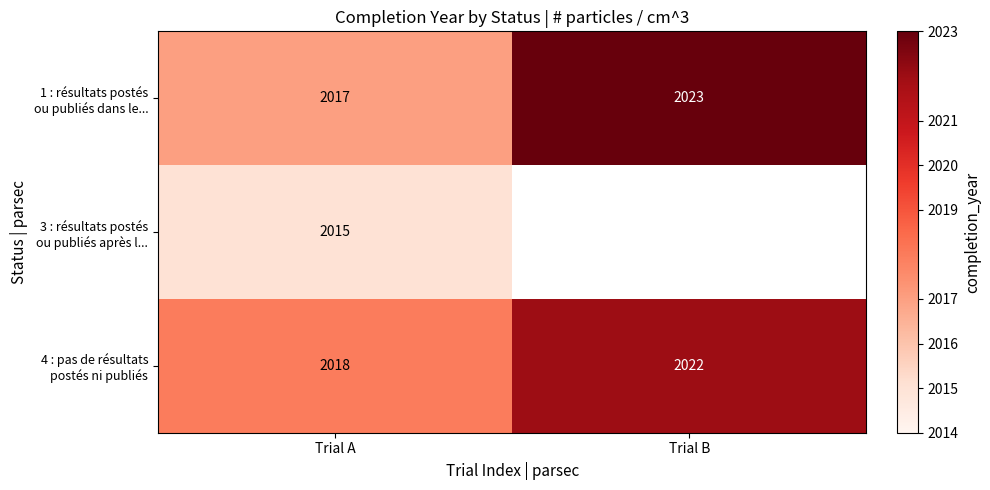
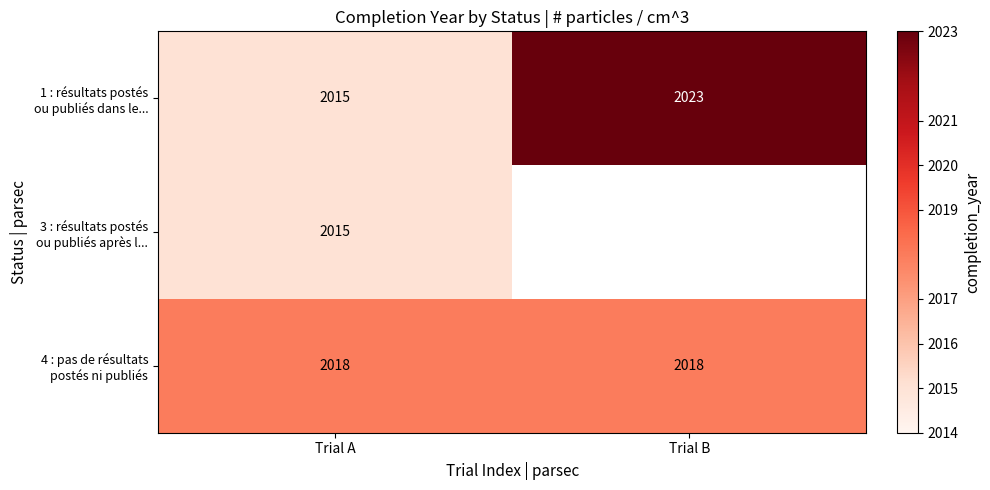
1 : résultats postés ou publiés dans le..., Trial A: 2017 -> 2015
4 : pas de résultats postés ni publiés, Trial B: 2022 -> 2018
